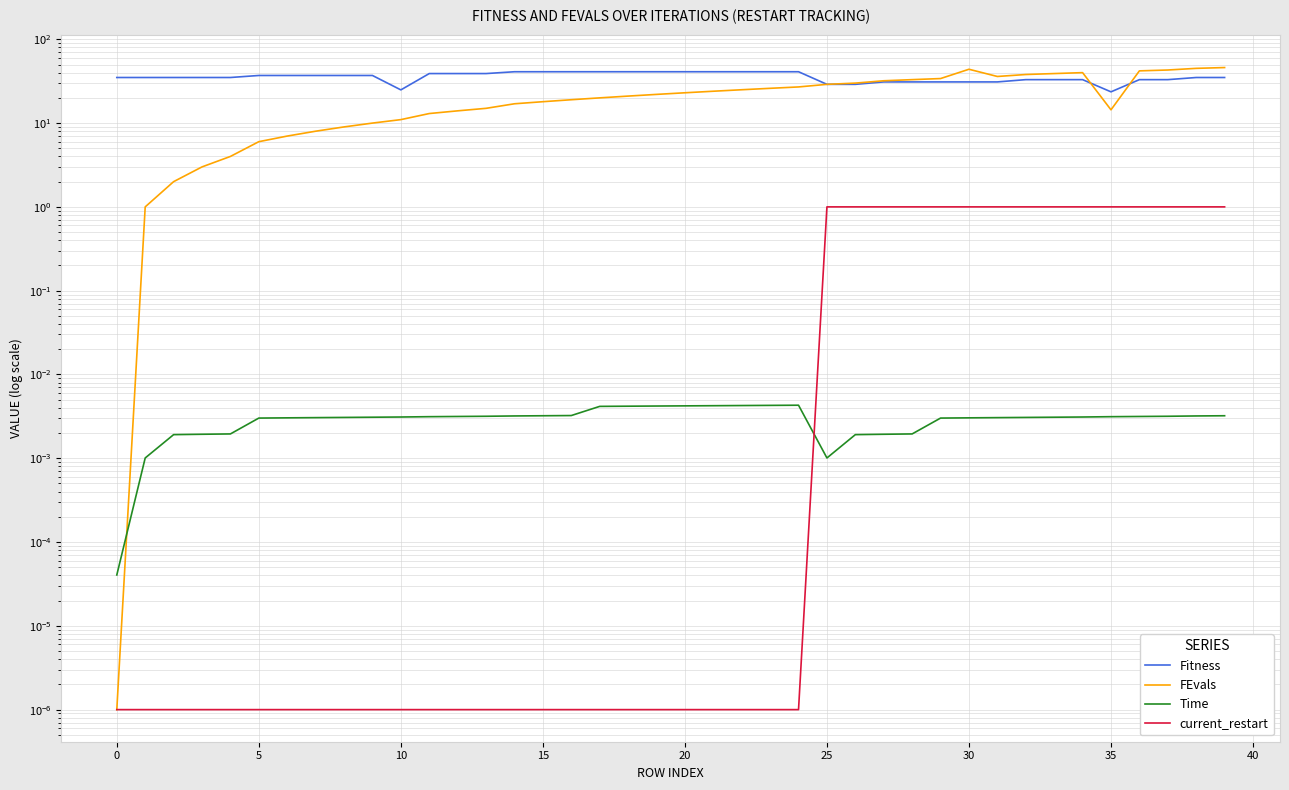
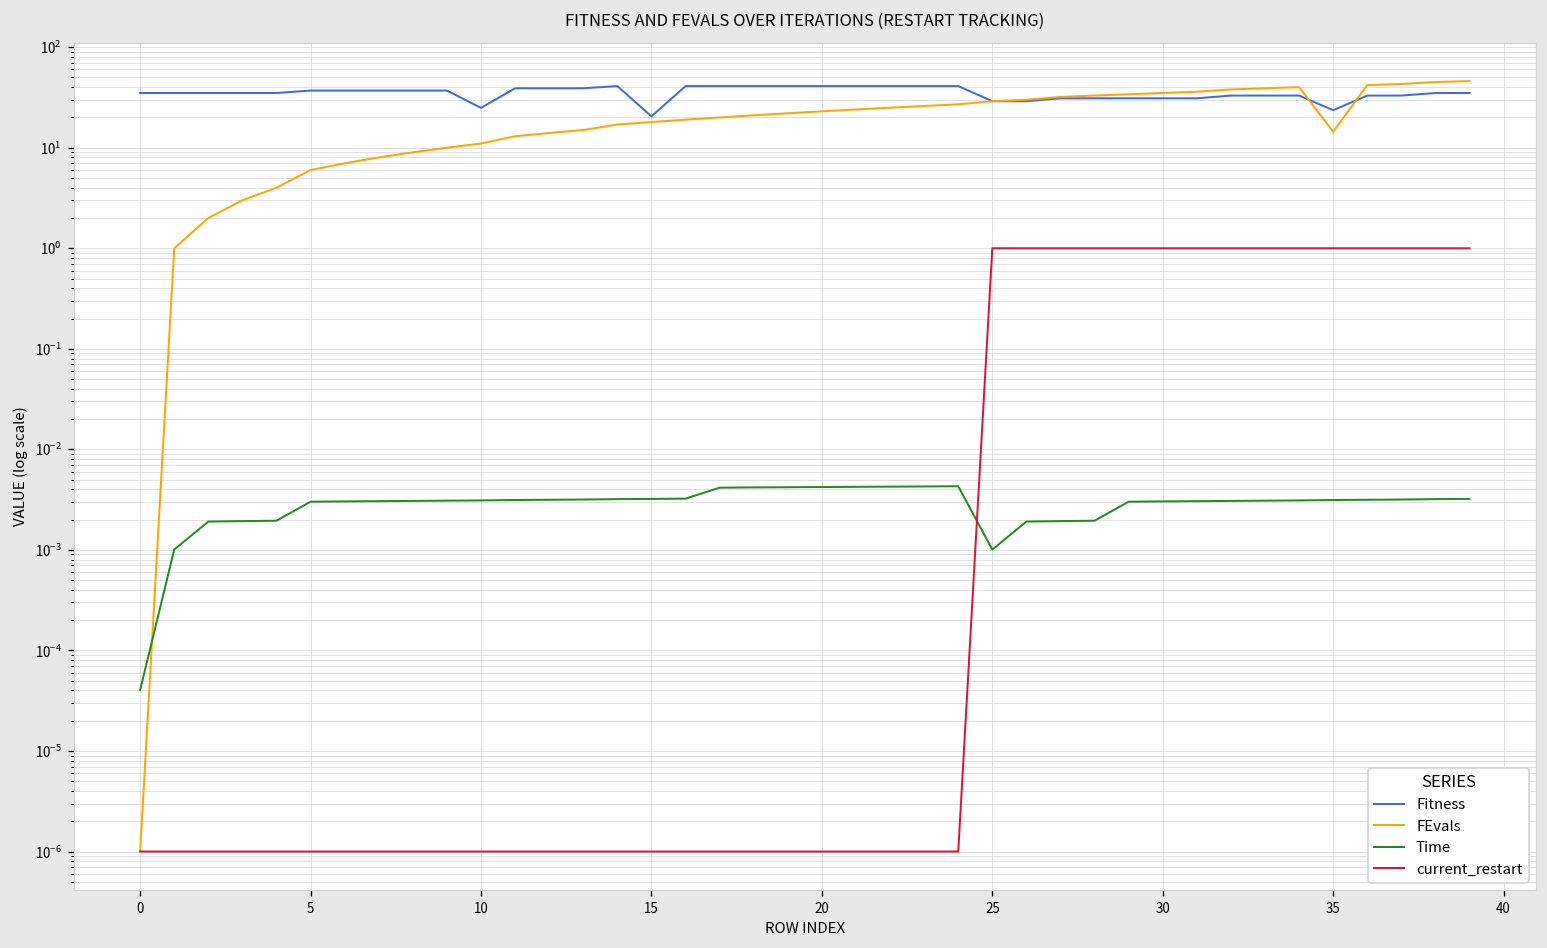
Fitness, 15: 40 -> 21
FEvals, 30: 40 -> 35
